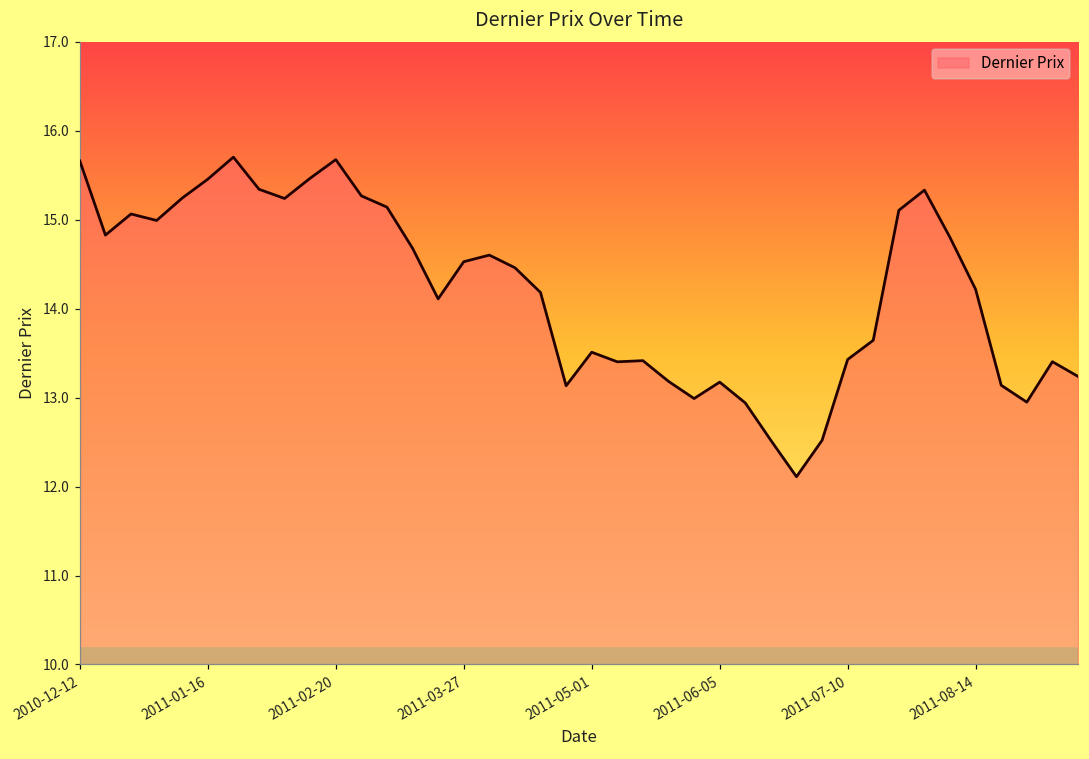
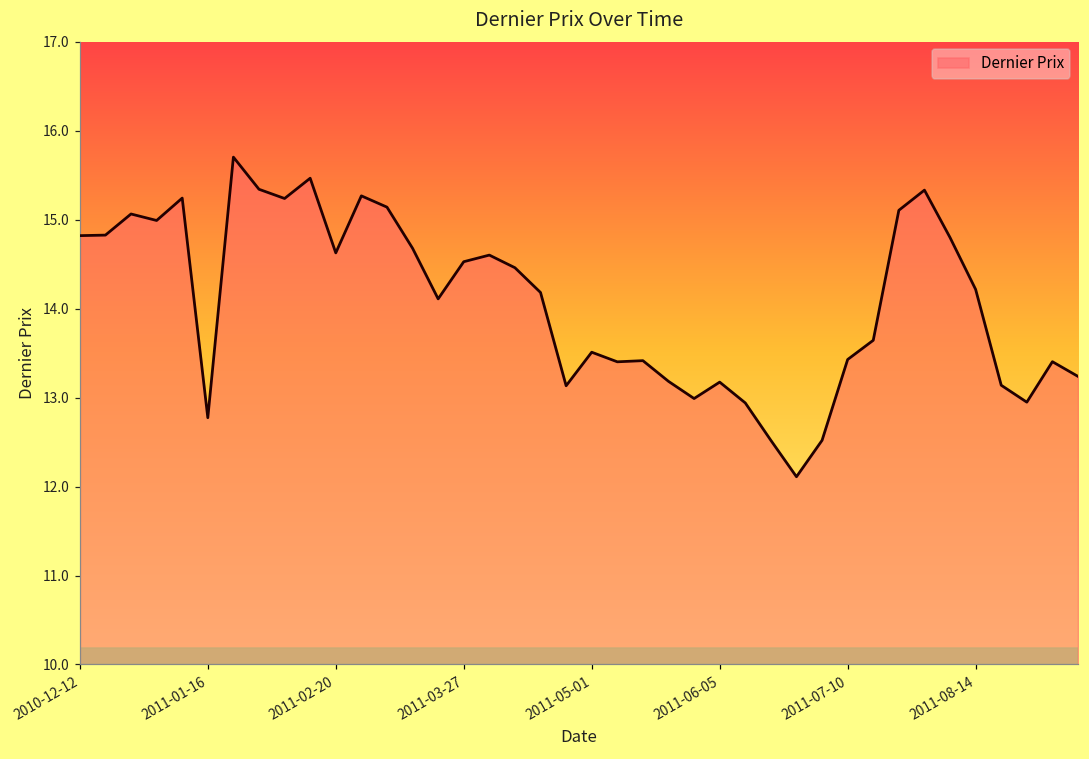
2010-12-12: 15.7 -> 14.8
2011-01-16: 15.5 -> 12.8
2011-02-20: 15.7 -> 14.6
